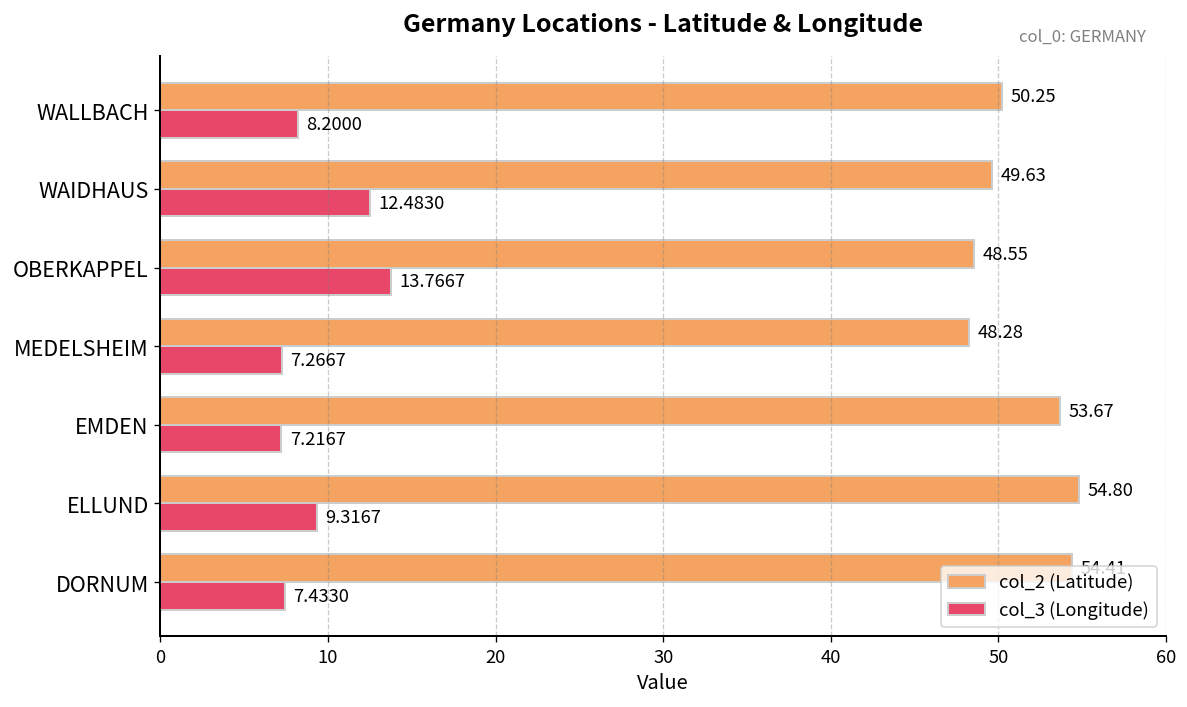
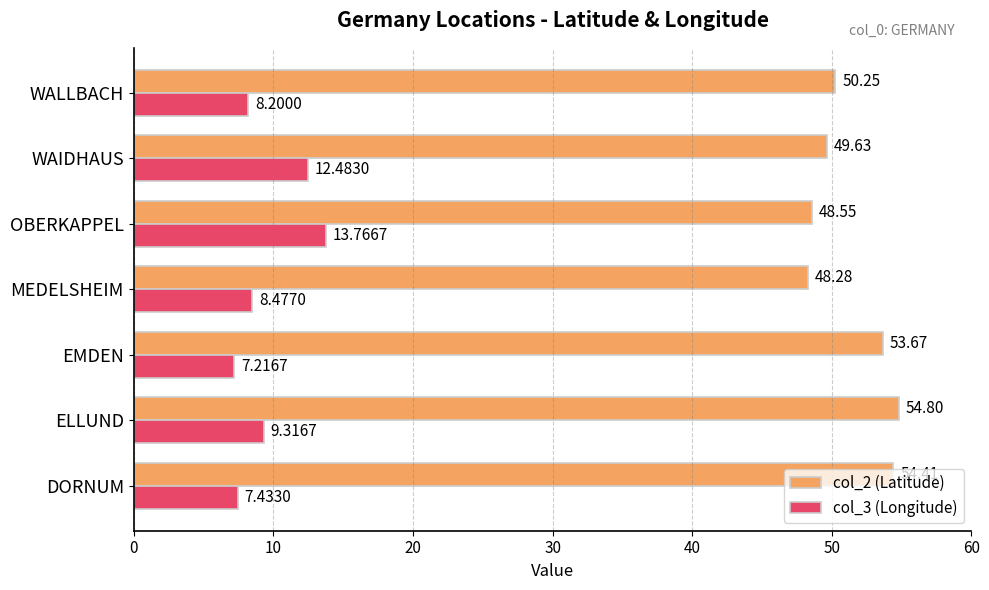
col_3 (Longitude), MEDELSHEIM: 7.2667 -> 8.4770
